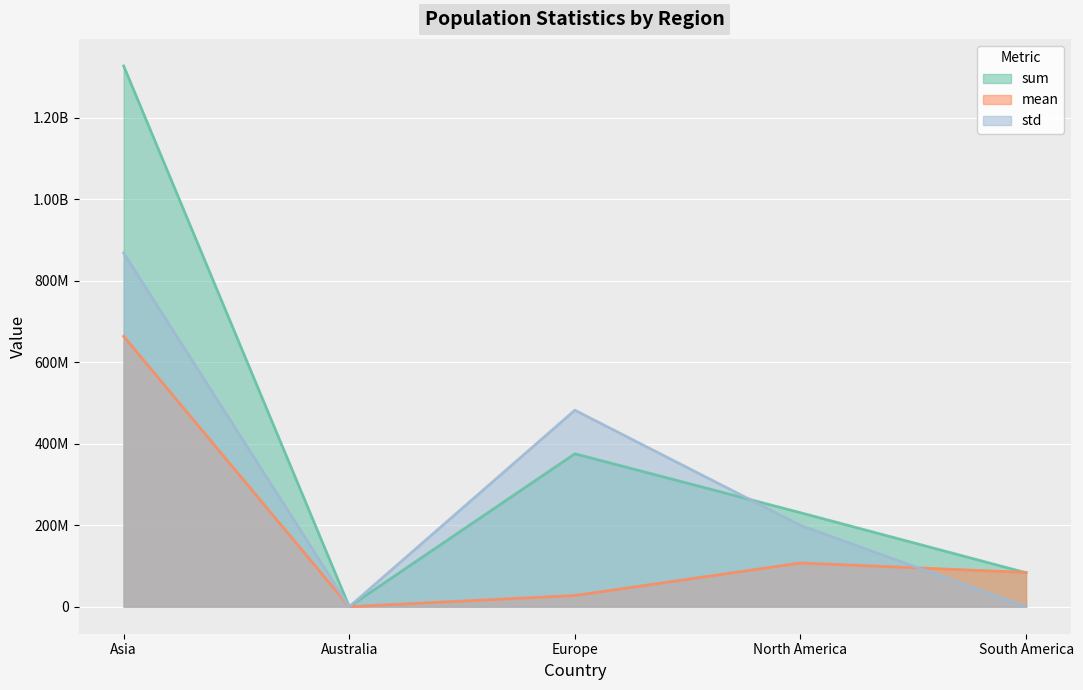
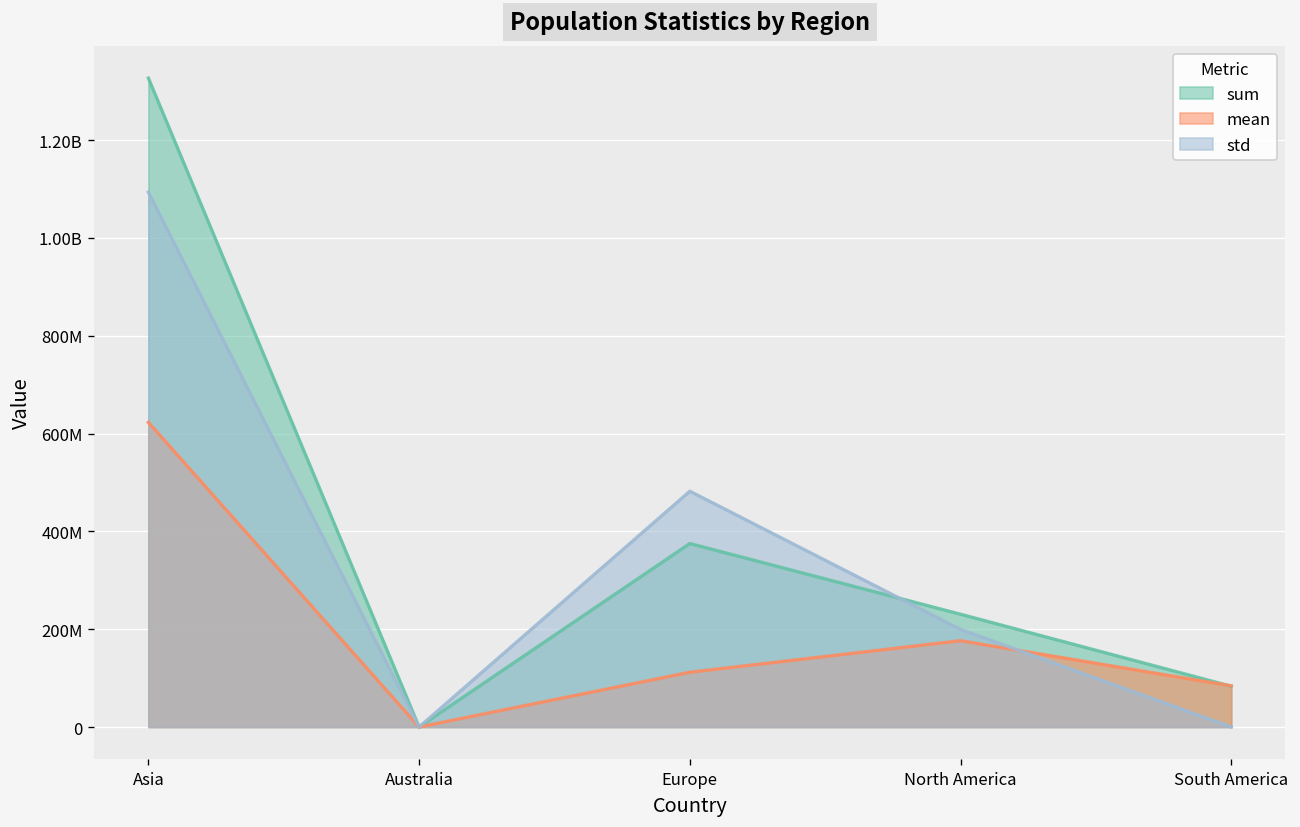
mean, Asia: 660000000 -> 620000000
std, Asia: 870000000 -> 1090000000
mean, Europe: 30000000 -> 110000000
mean, North America: 110000000 -> 180000000
